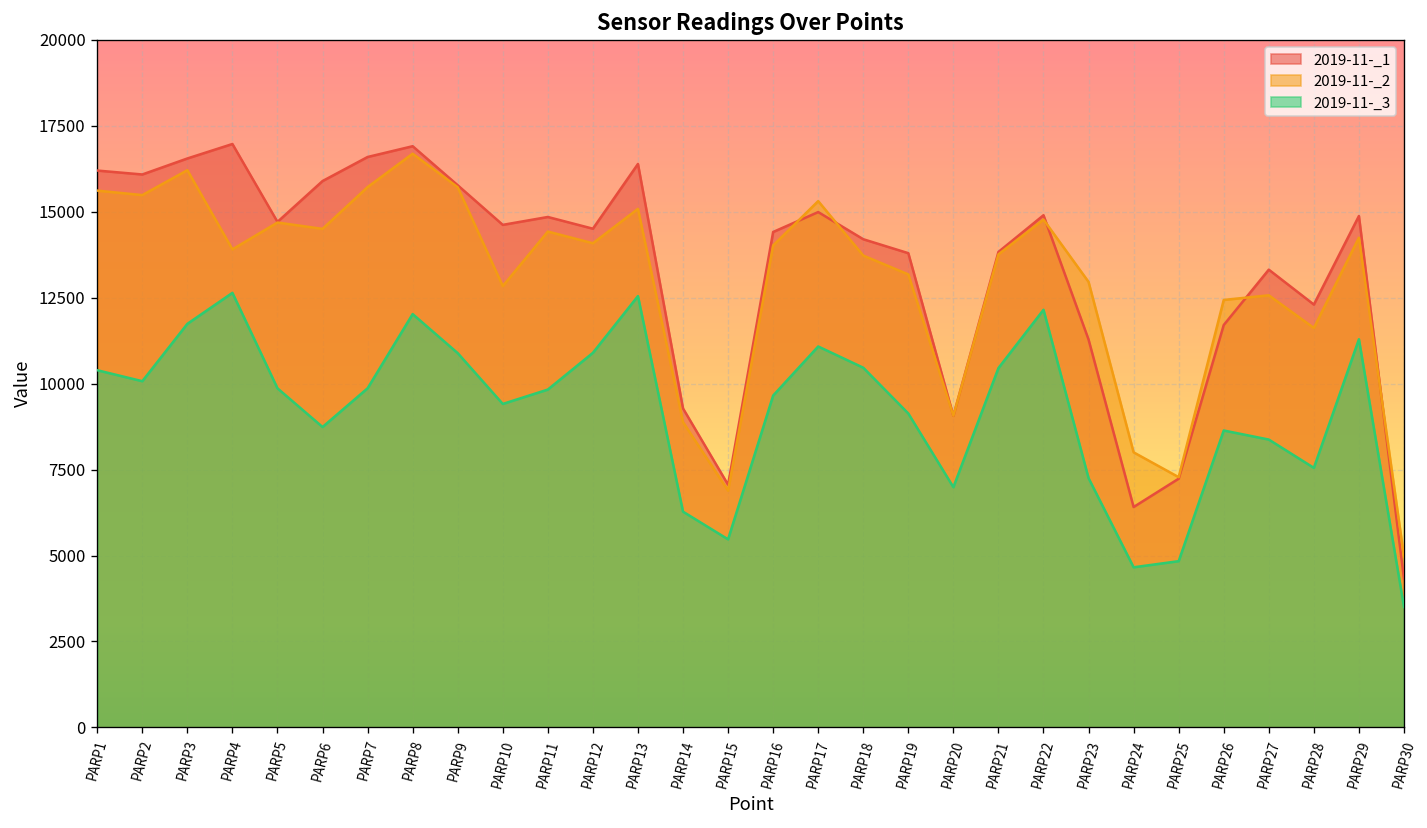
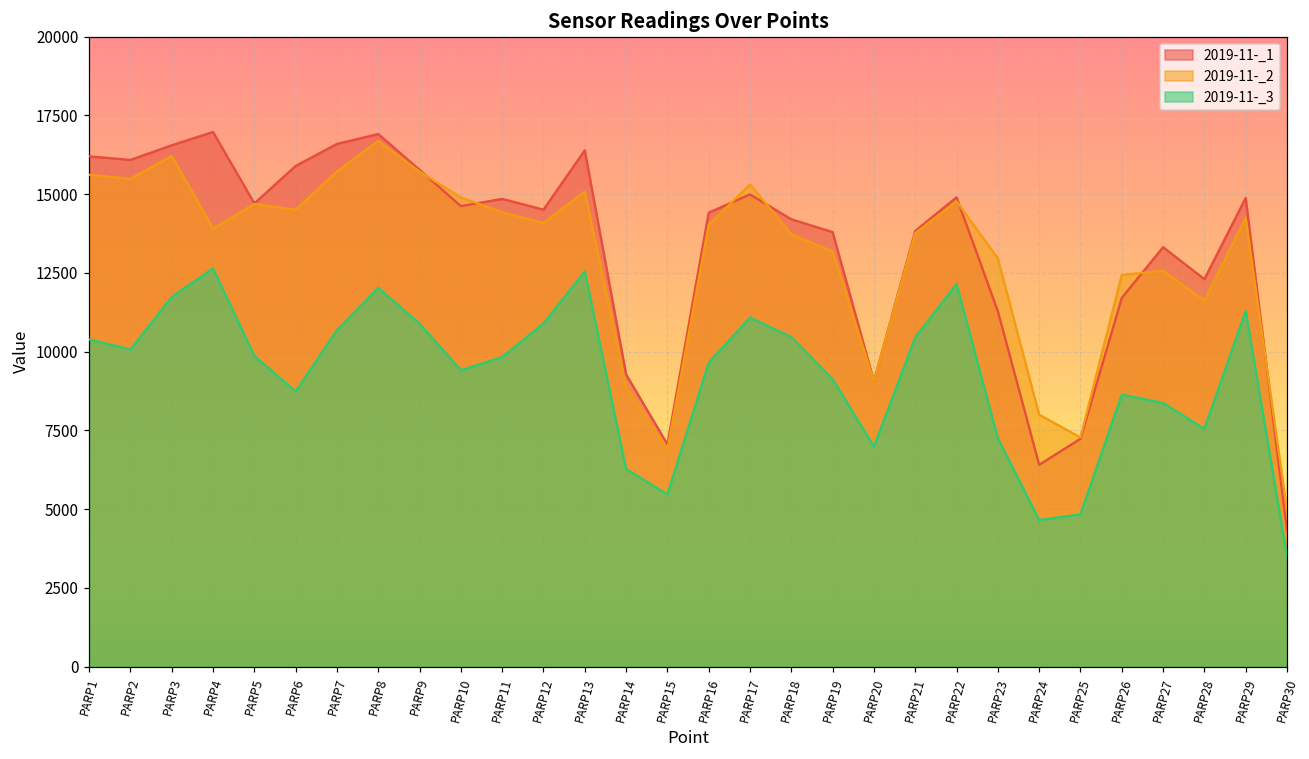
2019-11-_3, PARP7: 9900 -> 10700
2019-11-_2, PARP10: 12800 -> 14900
